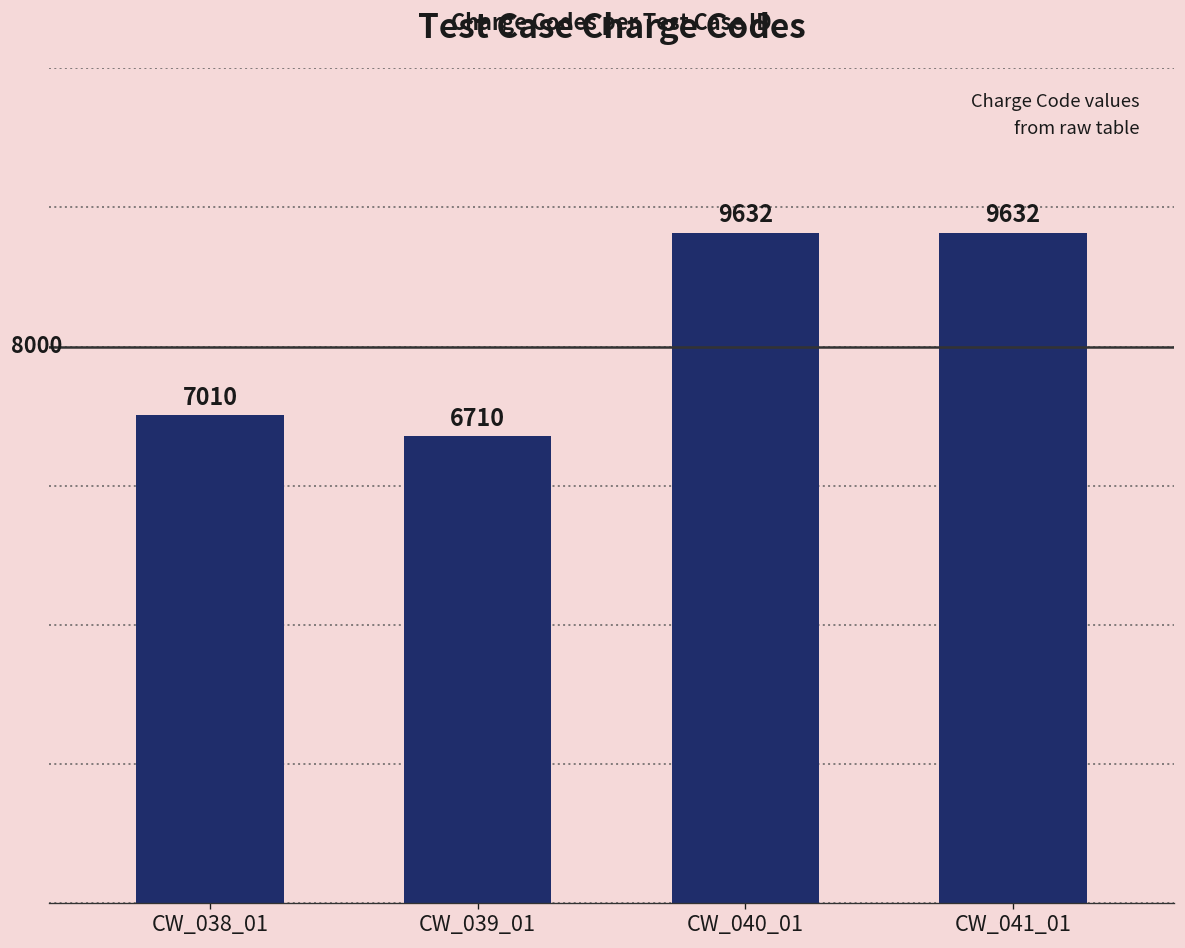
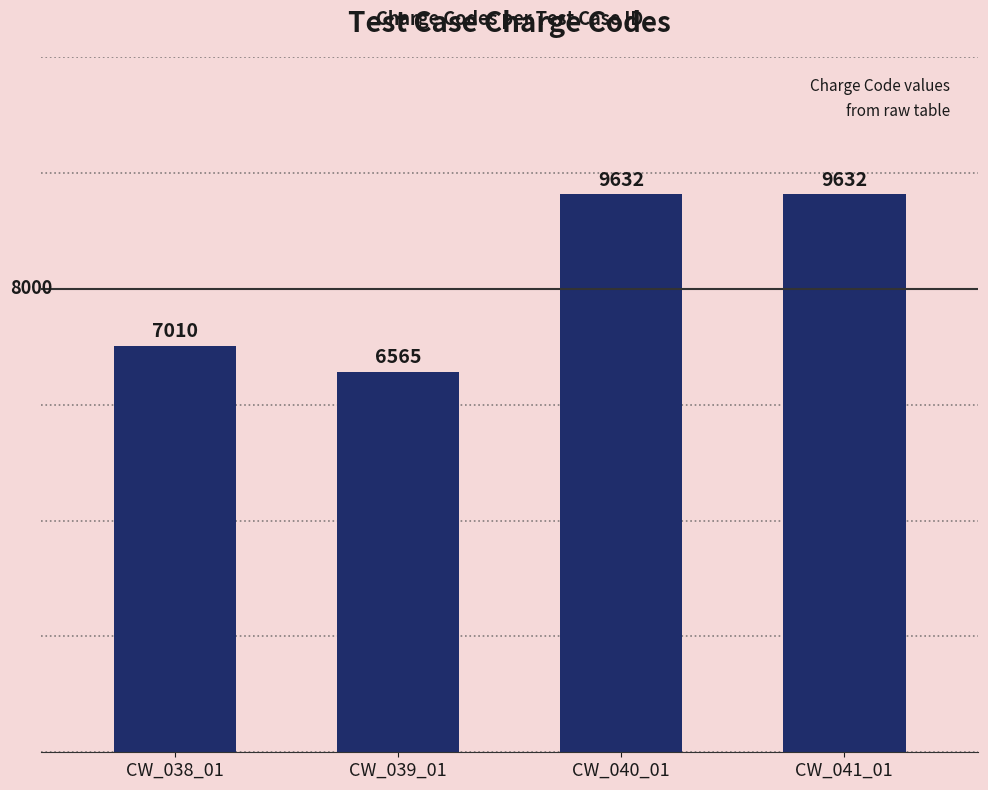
CW_039_01: 6710 -> 6565
